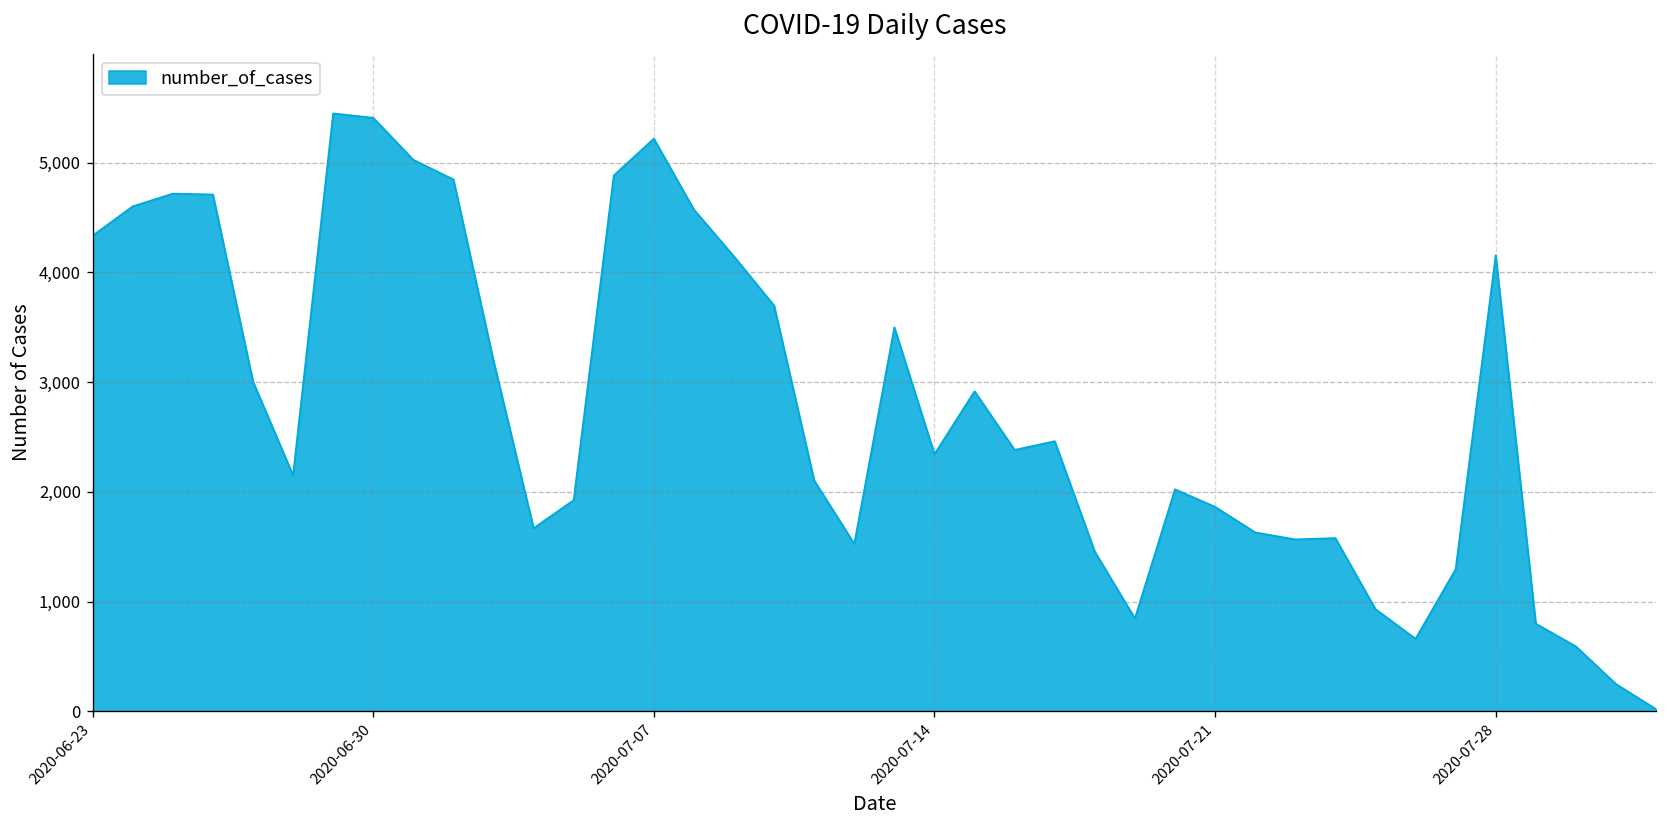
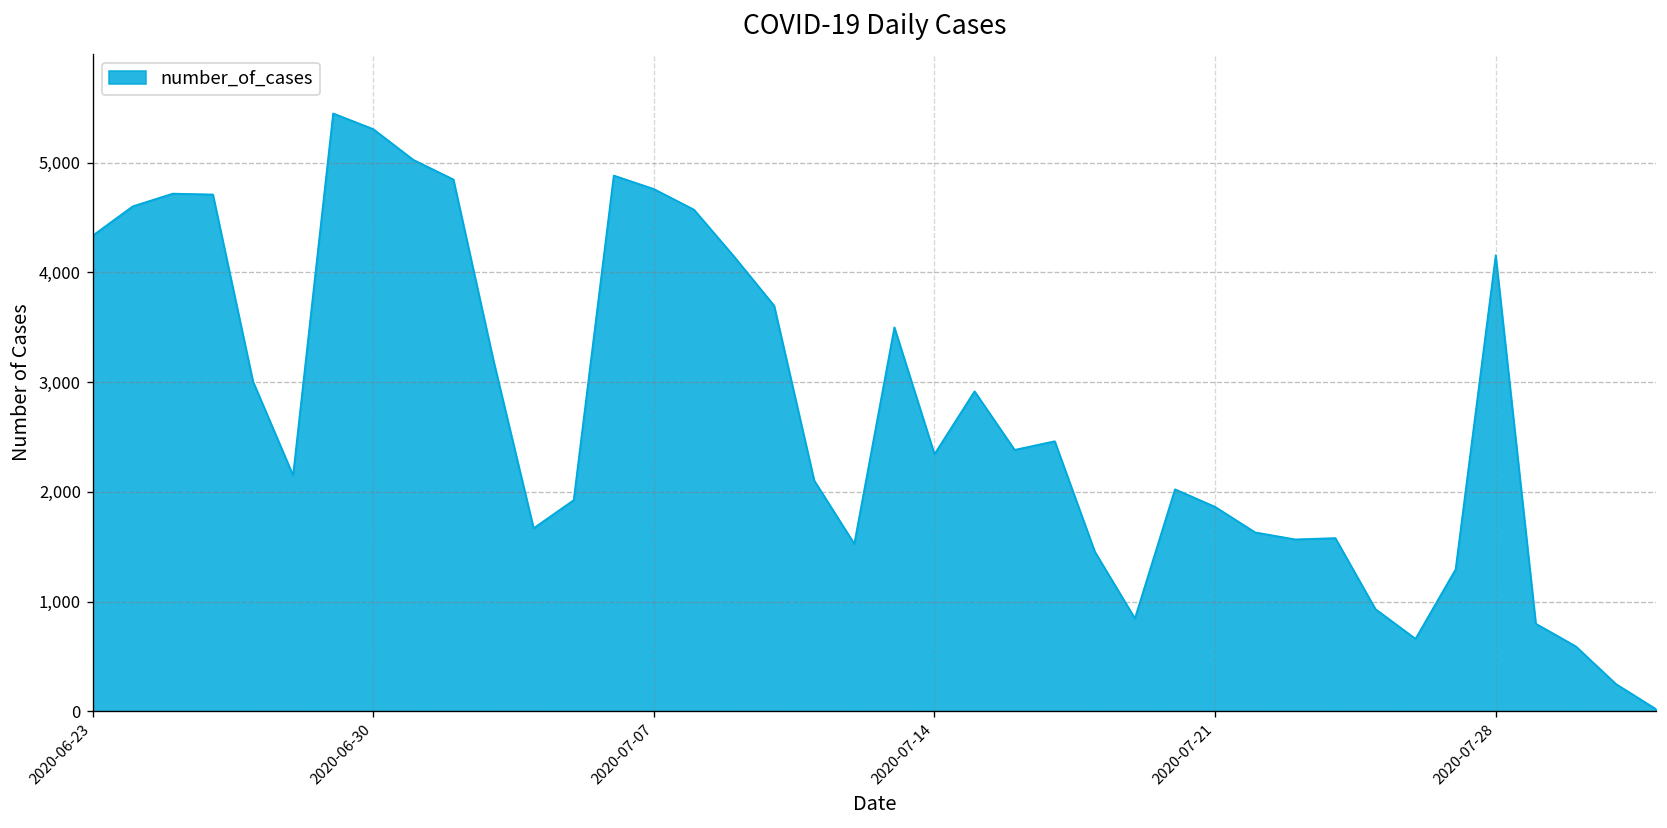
2020-06-30: 5,400 -> 5,300
2020-07-07: 5,200 -> 4,800
